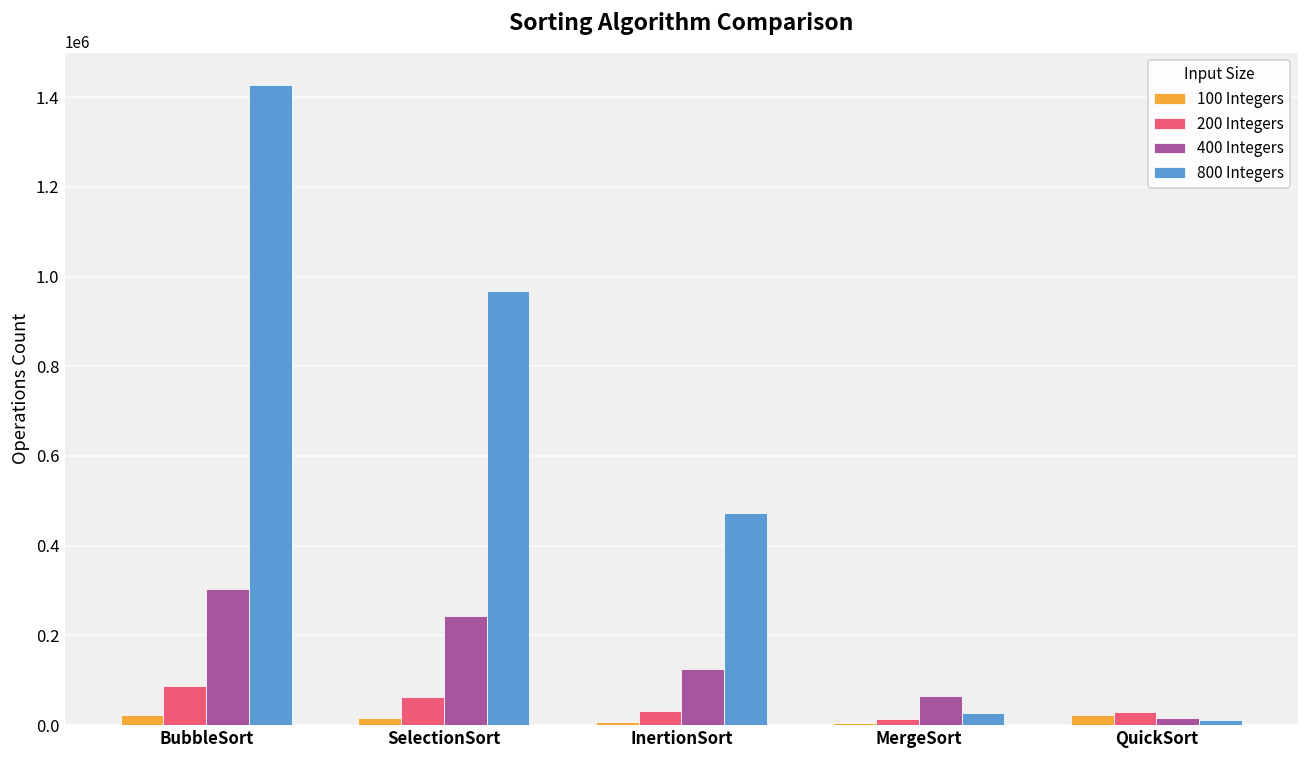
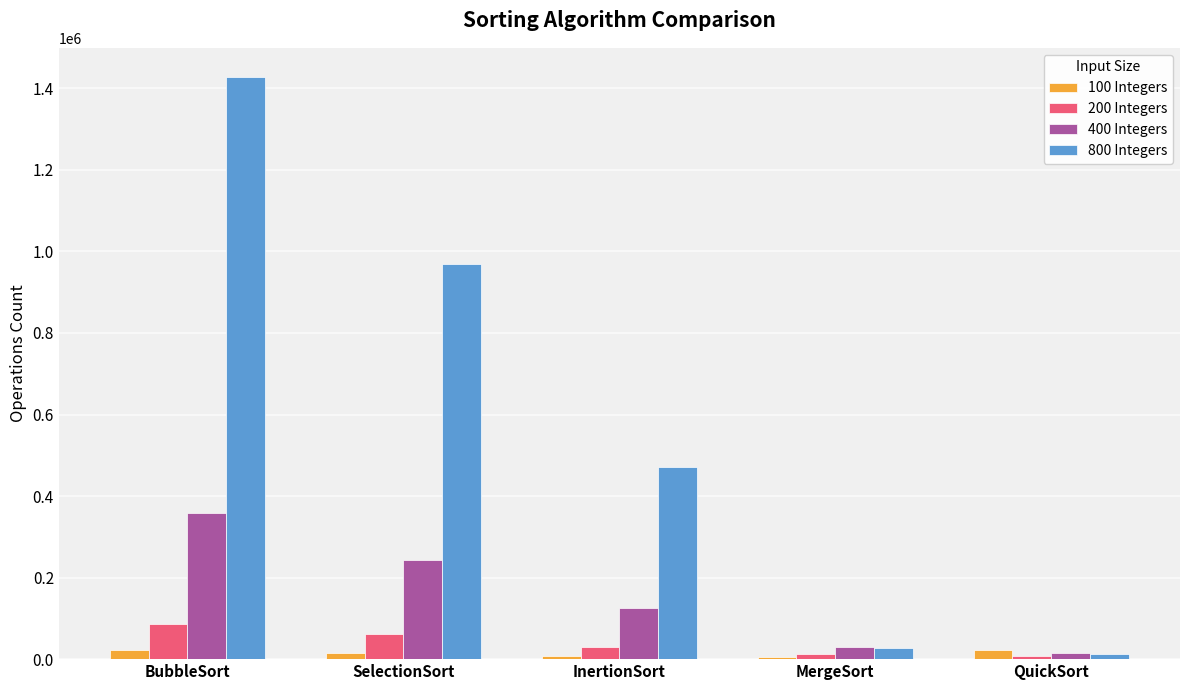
400 Integers, BubbleSort: 300000 -> 360000
400 Integers, MergeSort: 60000 -> 30000
200 Integers, QuickSort: 30000 -> 10000
